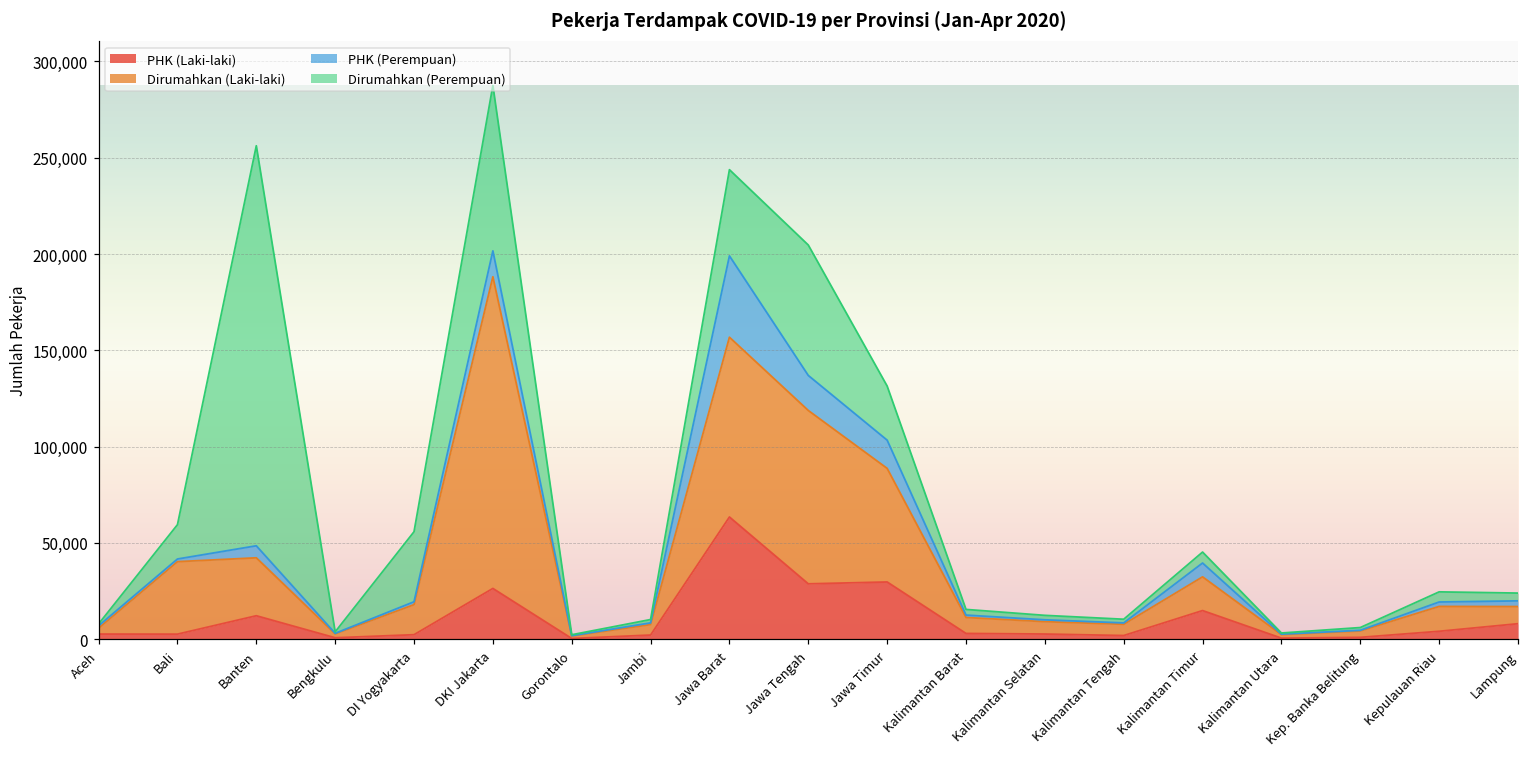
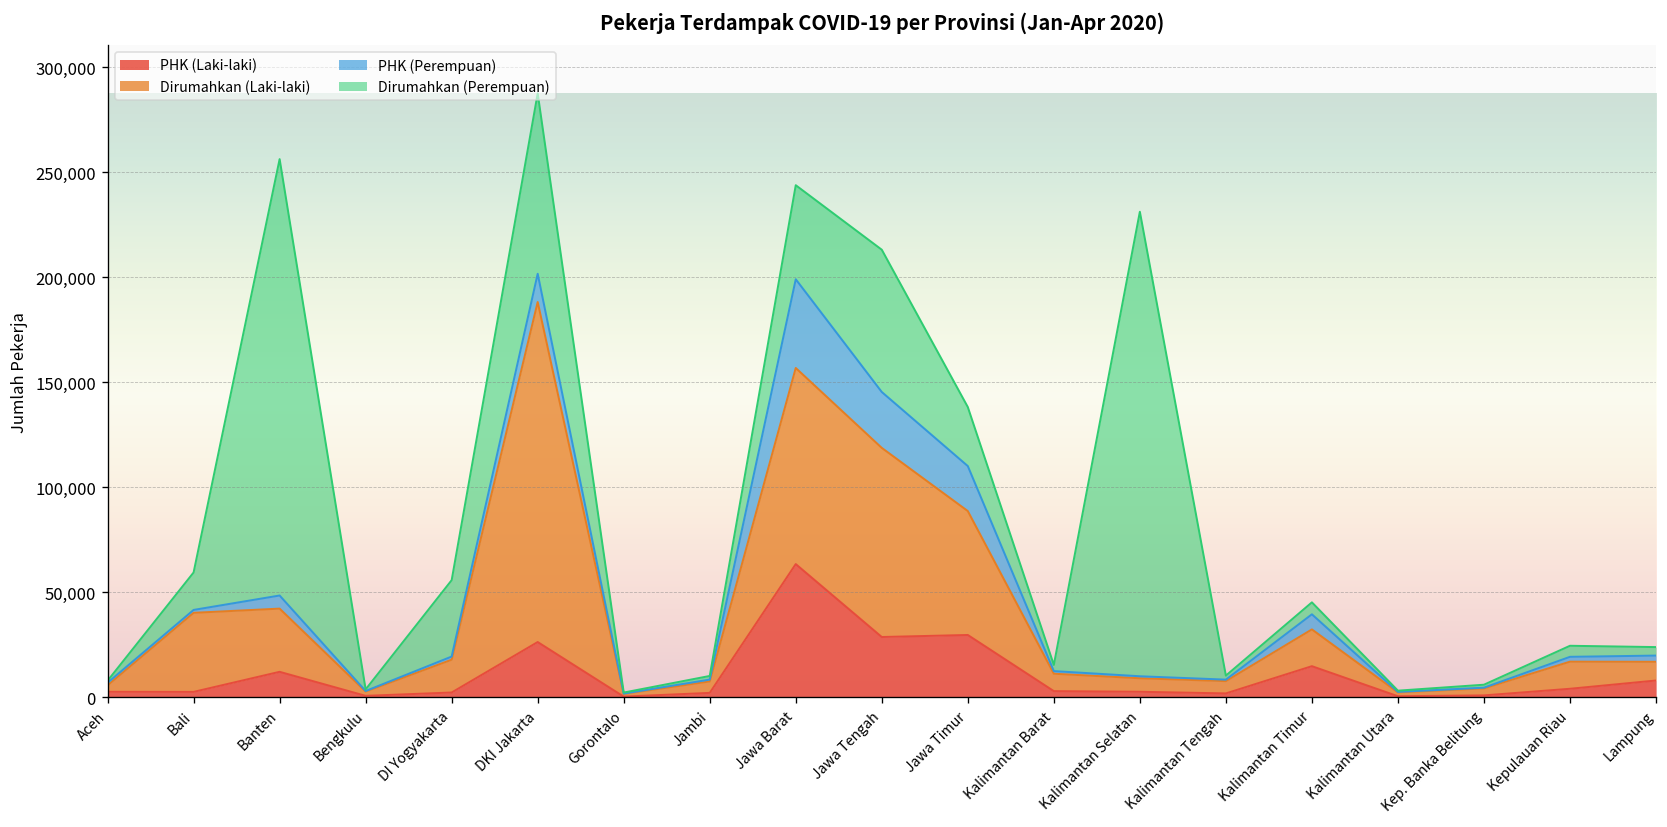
PHK (Perempuan), Jawa Tengah: 18,000 -> 27,000
PHK (Perempuan), Jawa Timur: 15,000 -> 21,000
Dirumahkan (Perempuan), Kalimantan Selatan: 2,000 -> 221,000
